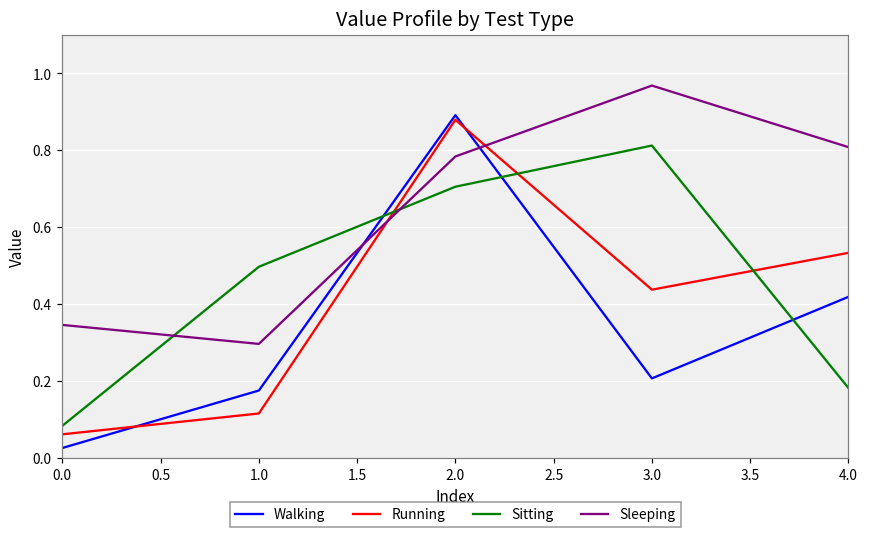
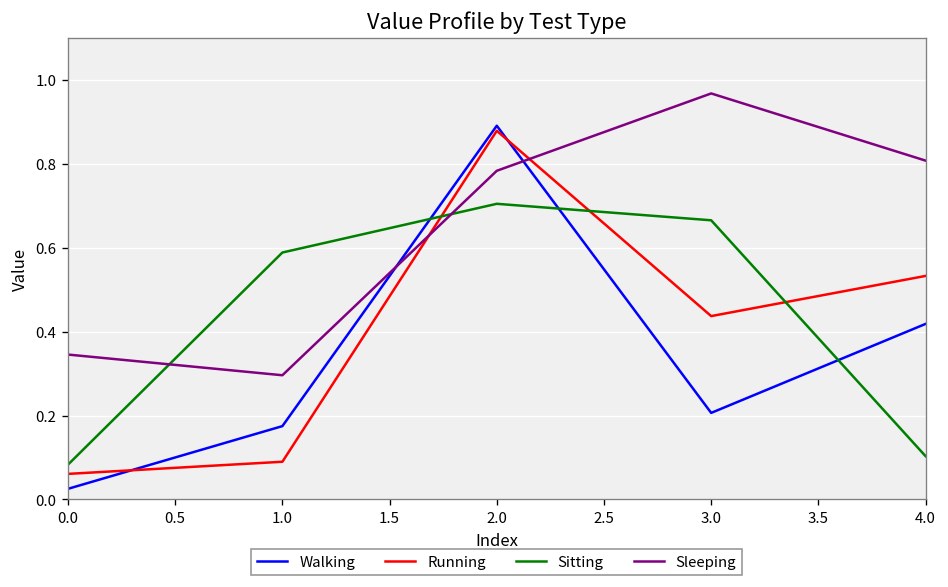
Running, 1.0: 0.12 -> 0.09
Sitting, 1.0: 0.50 -> 0.59
Sitting, 3.0: 0.81 -> 0.67
Sitting, 4.0: 0.18 -> 0.10
